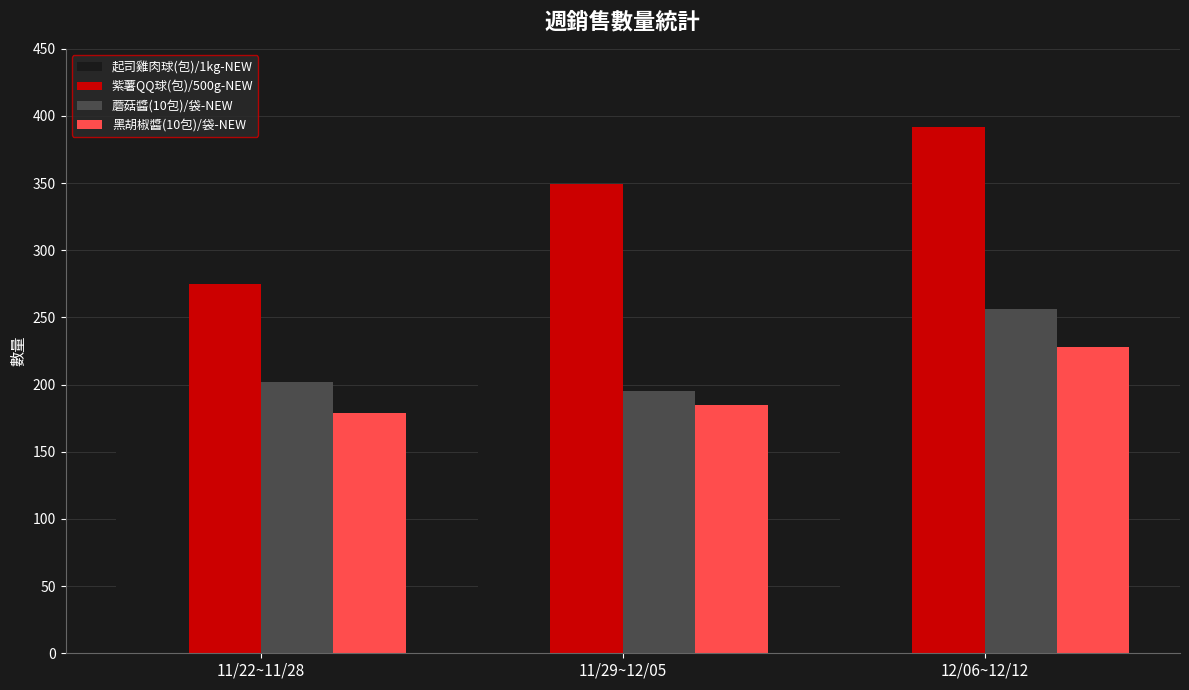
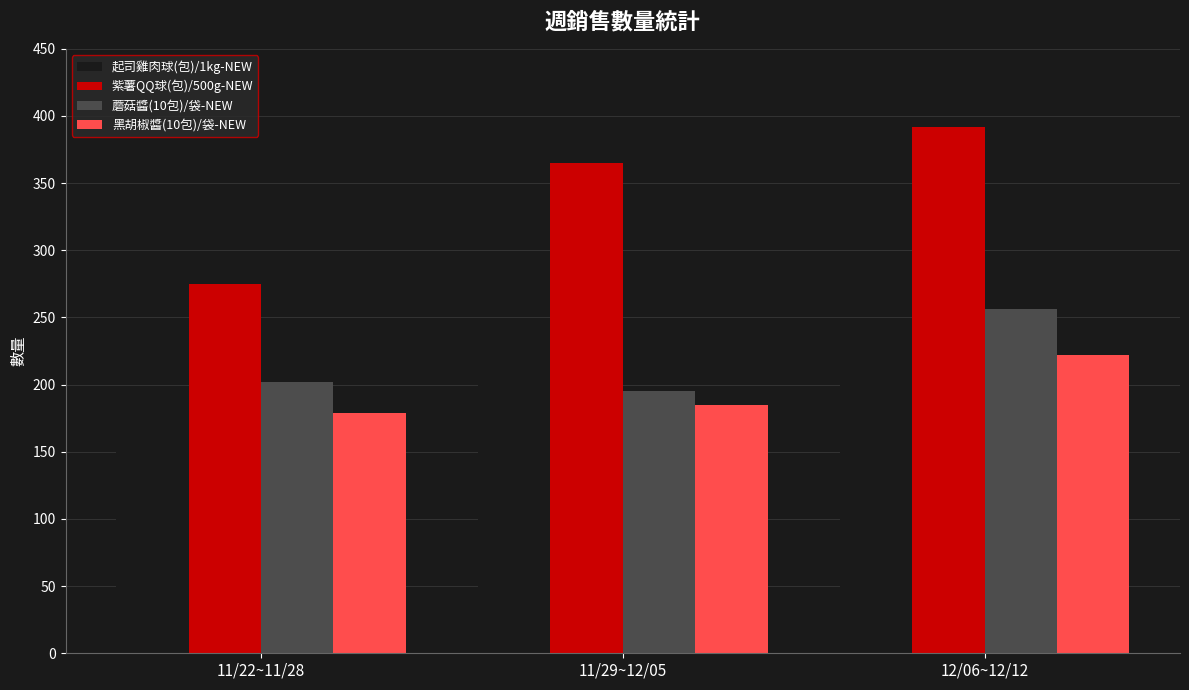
紫薯QQ球(包)/500g-NEW, 11/29~12/05: 349 -> 365
黑胡椒醬(10包)/袋-NEW, 12/06~12/12: 228 -> 222
